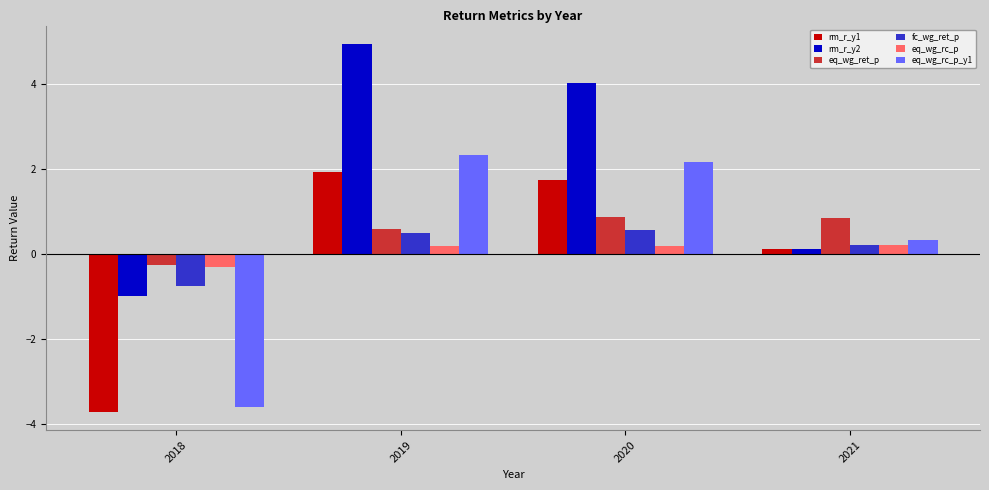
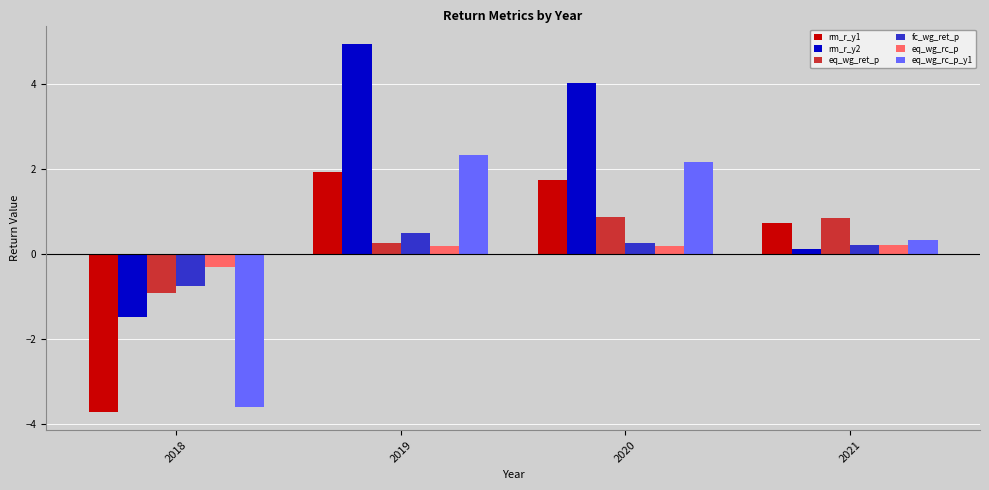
rm_r_y2, 2018: -1.0 -> -1.5
eq_wg_ret_p, 2018: -0.3 -> -0.9
eq_wg_ret_p, 2019: 0.6 -> 0.3
fc_wg_ret_p, 2020: 0.6 -> 0.2
rm_r_y1, 2021: 0.1 -> 0.7
